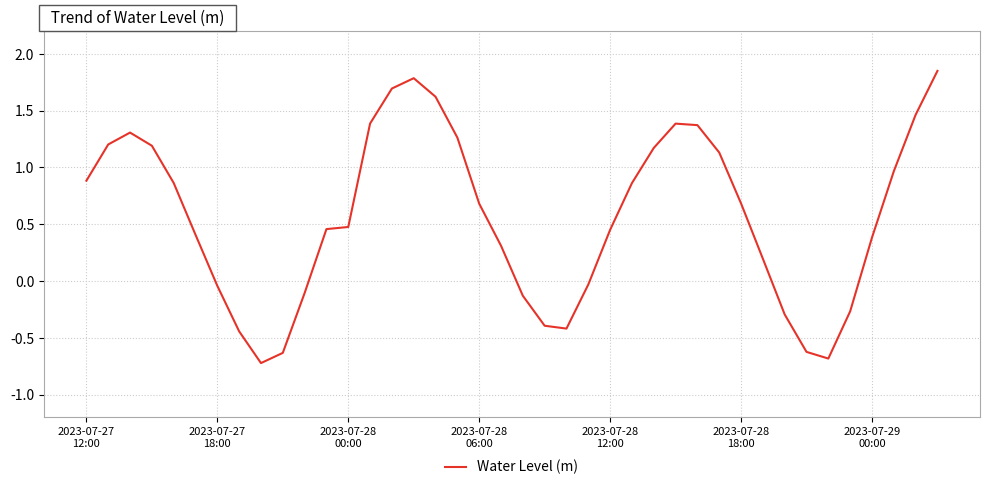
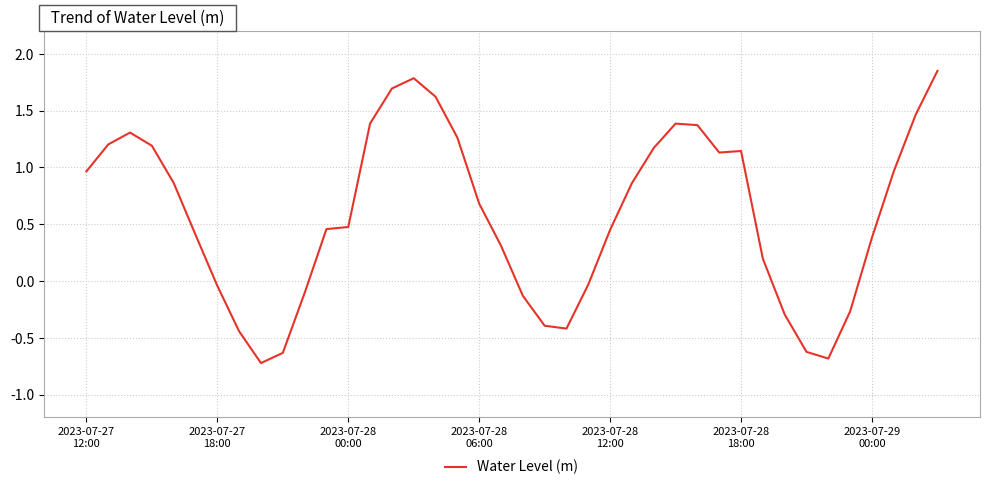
2023-07-27 12:00: 0.88 -> 0.97
2023-07-28 18:00: 0.68 -> 1.14
